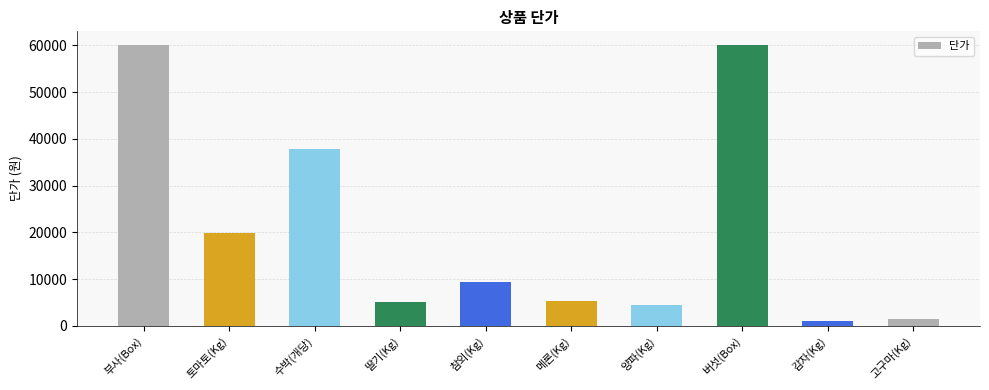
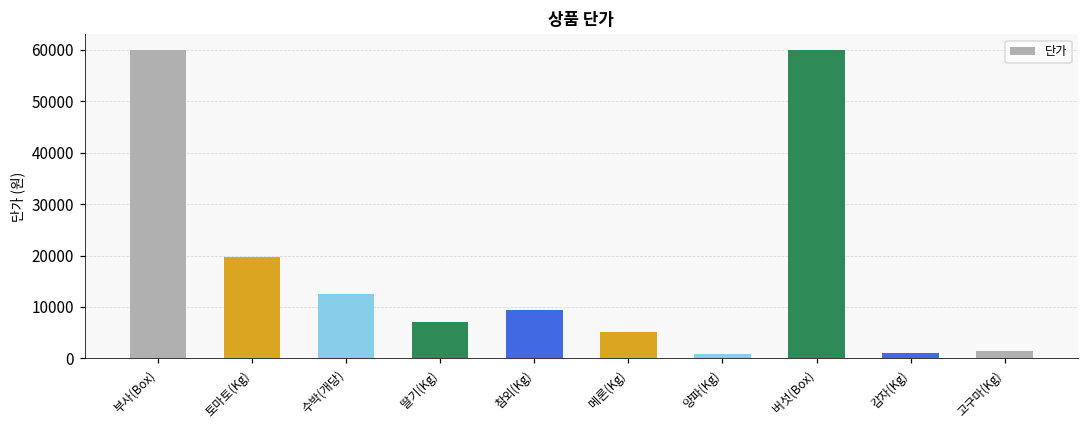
수박(개당): 38000 -> 13000
딸기(Kg): 5000 -> 7000
양파(Kg): 4000 -> 1000
